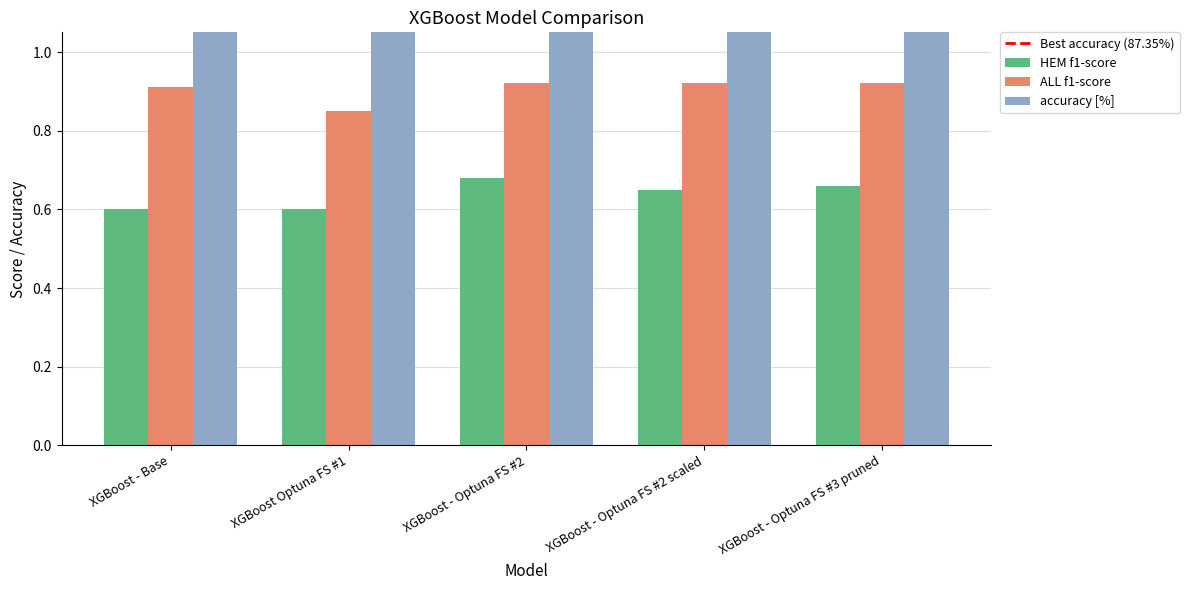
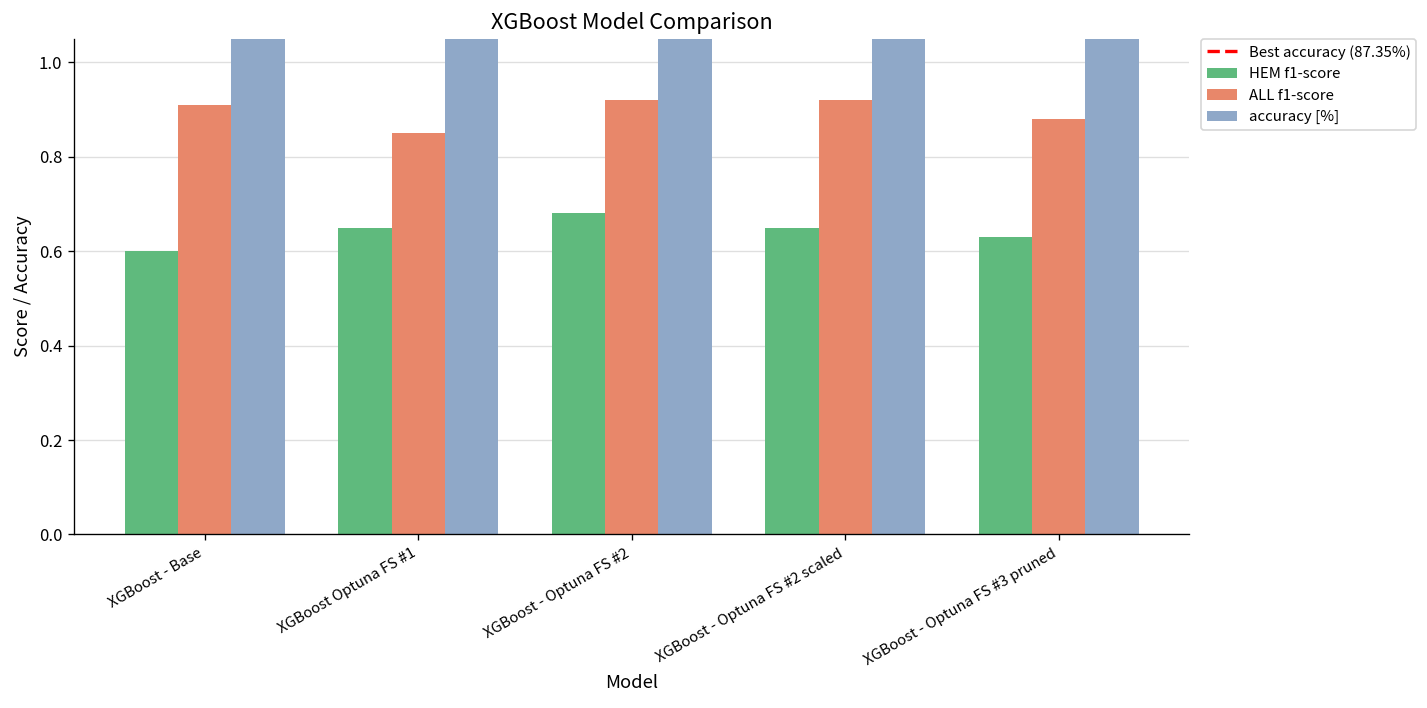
HEM f1-score, XGBoost Optuna FS #1: 0.60 -> 0.65
HEM f1-score, XGBoost - Optuna FS #3 pruned: 0.66 -> 0.63
ALL f1-score, XGBoost - Optuna FS #3 pruned: 0.92 -> 0.88
